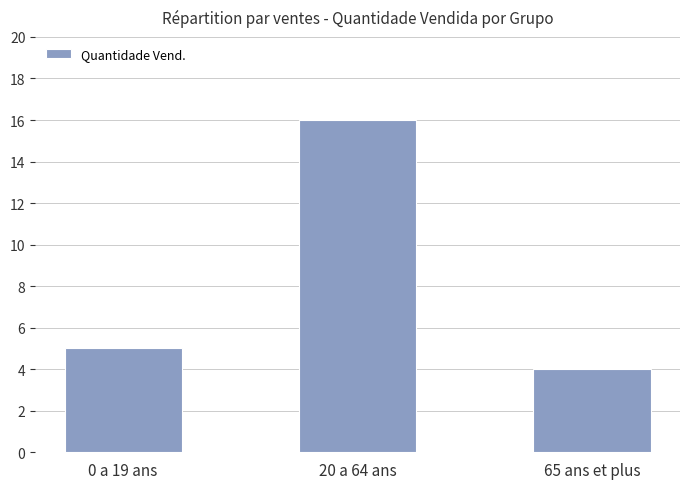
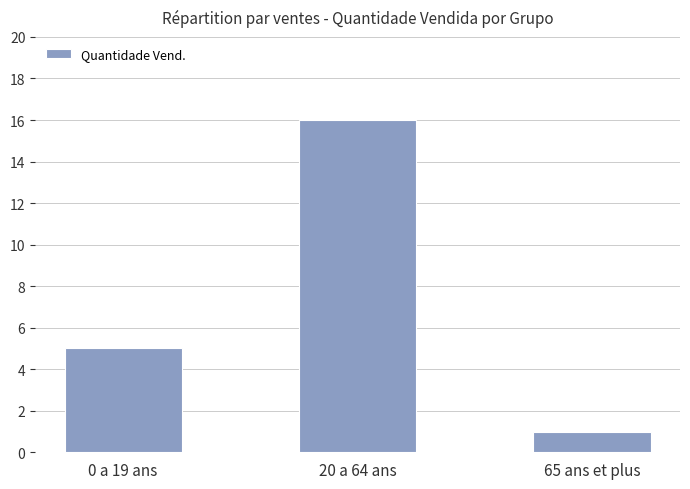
65 ans et plus: 4 -> 1
